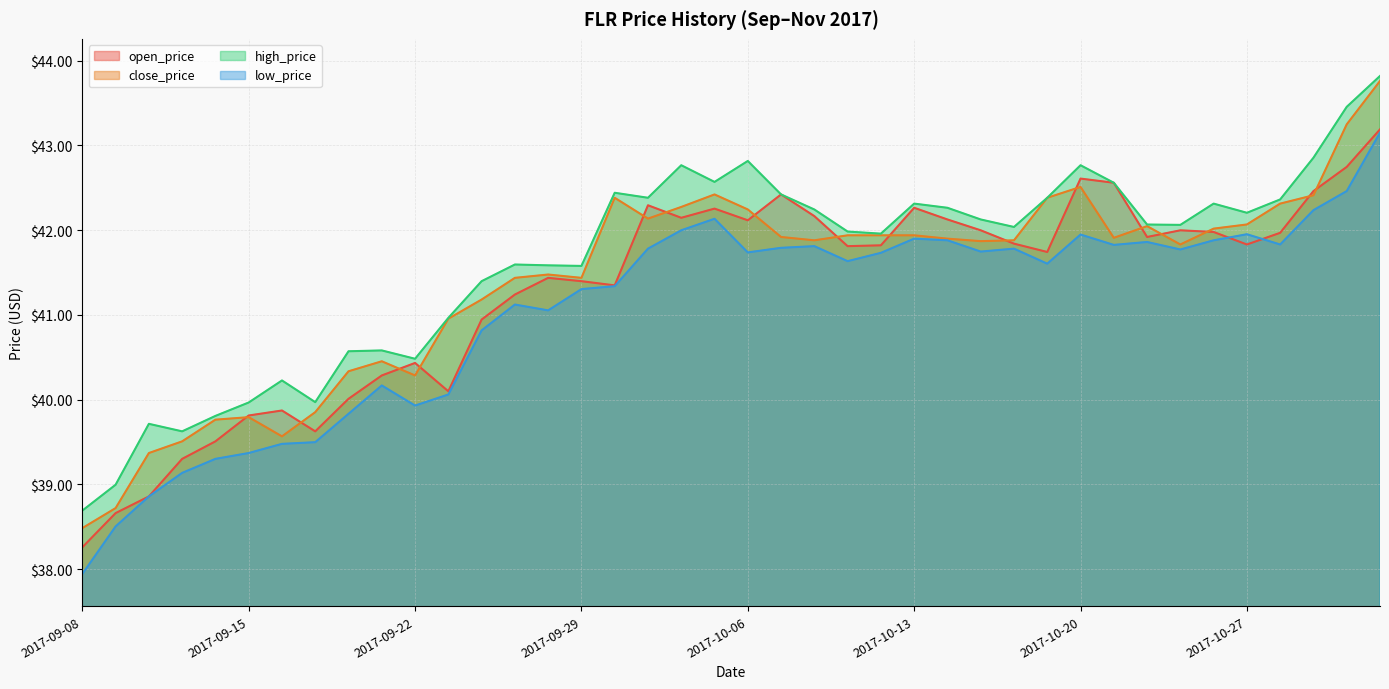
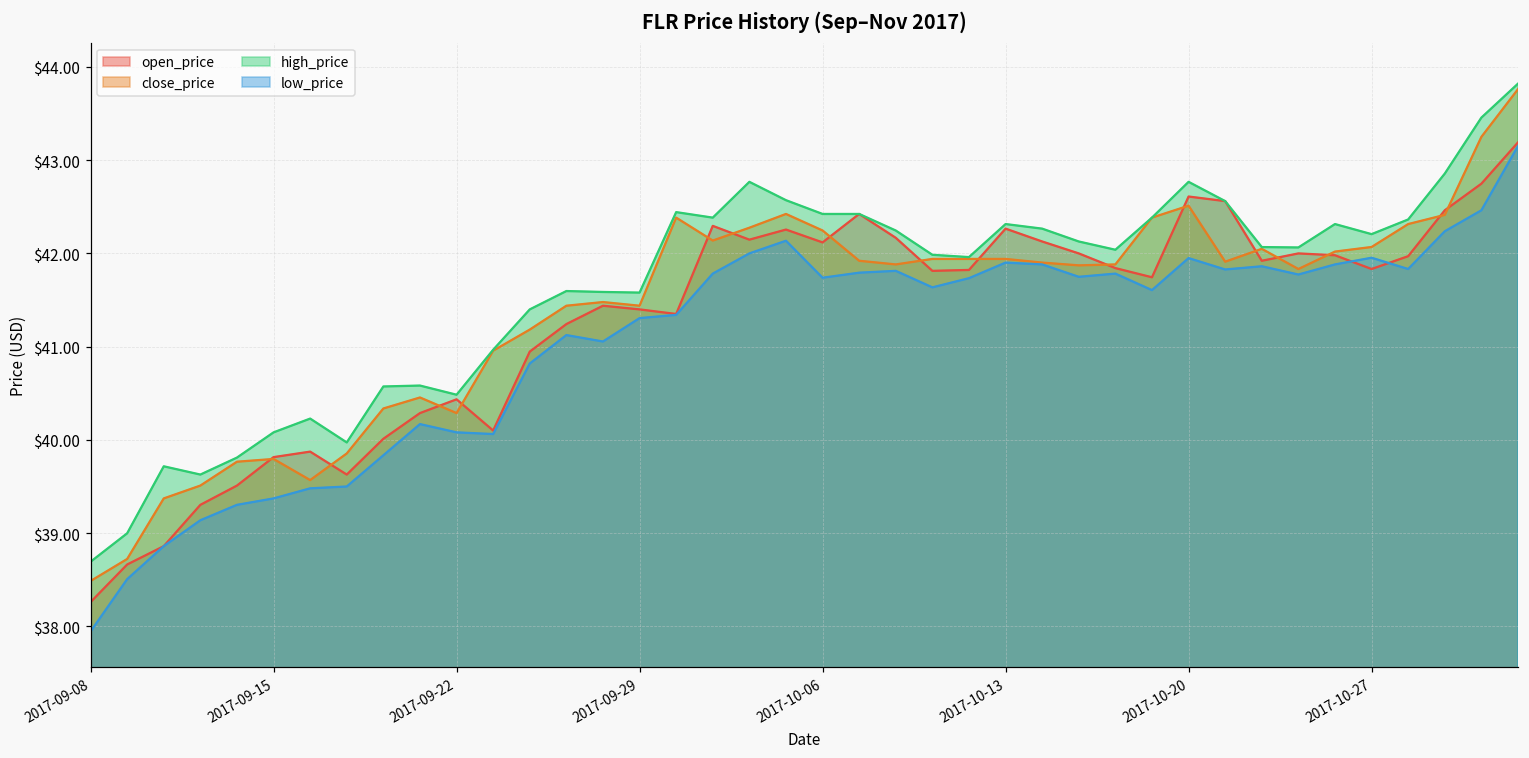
high_price, 2017-09-15: $40.0 -> $40.1
low_price, 2017-09-22: $39.9 -> $40.1
high_price, 2017-10-06: $42.8 -> $42.4
